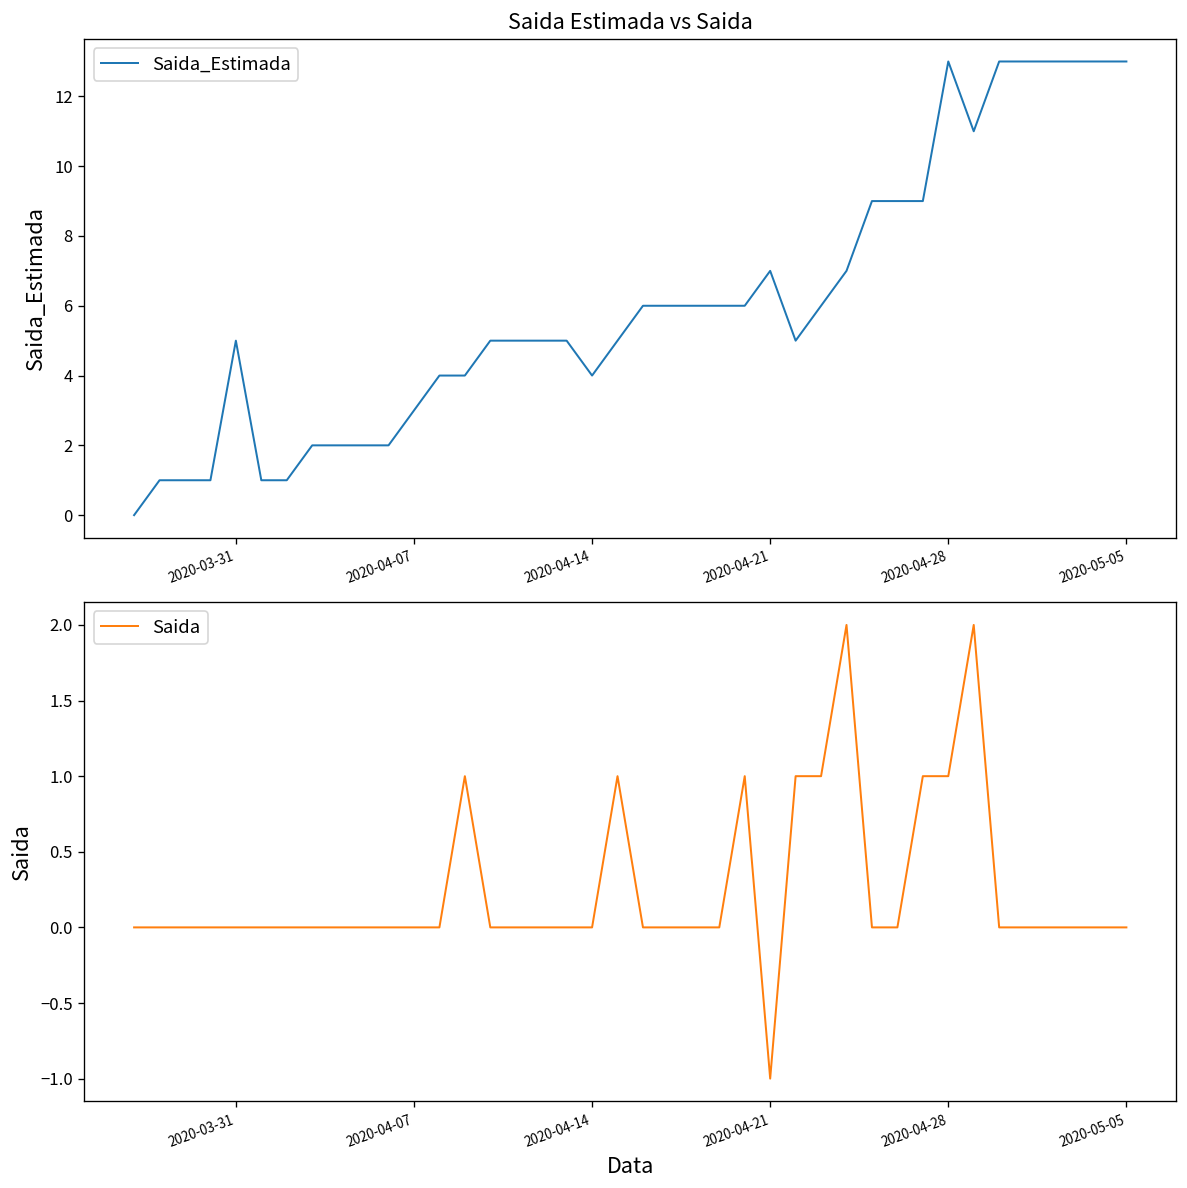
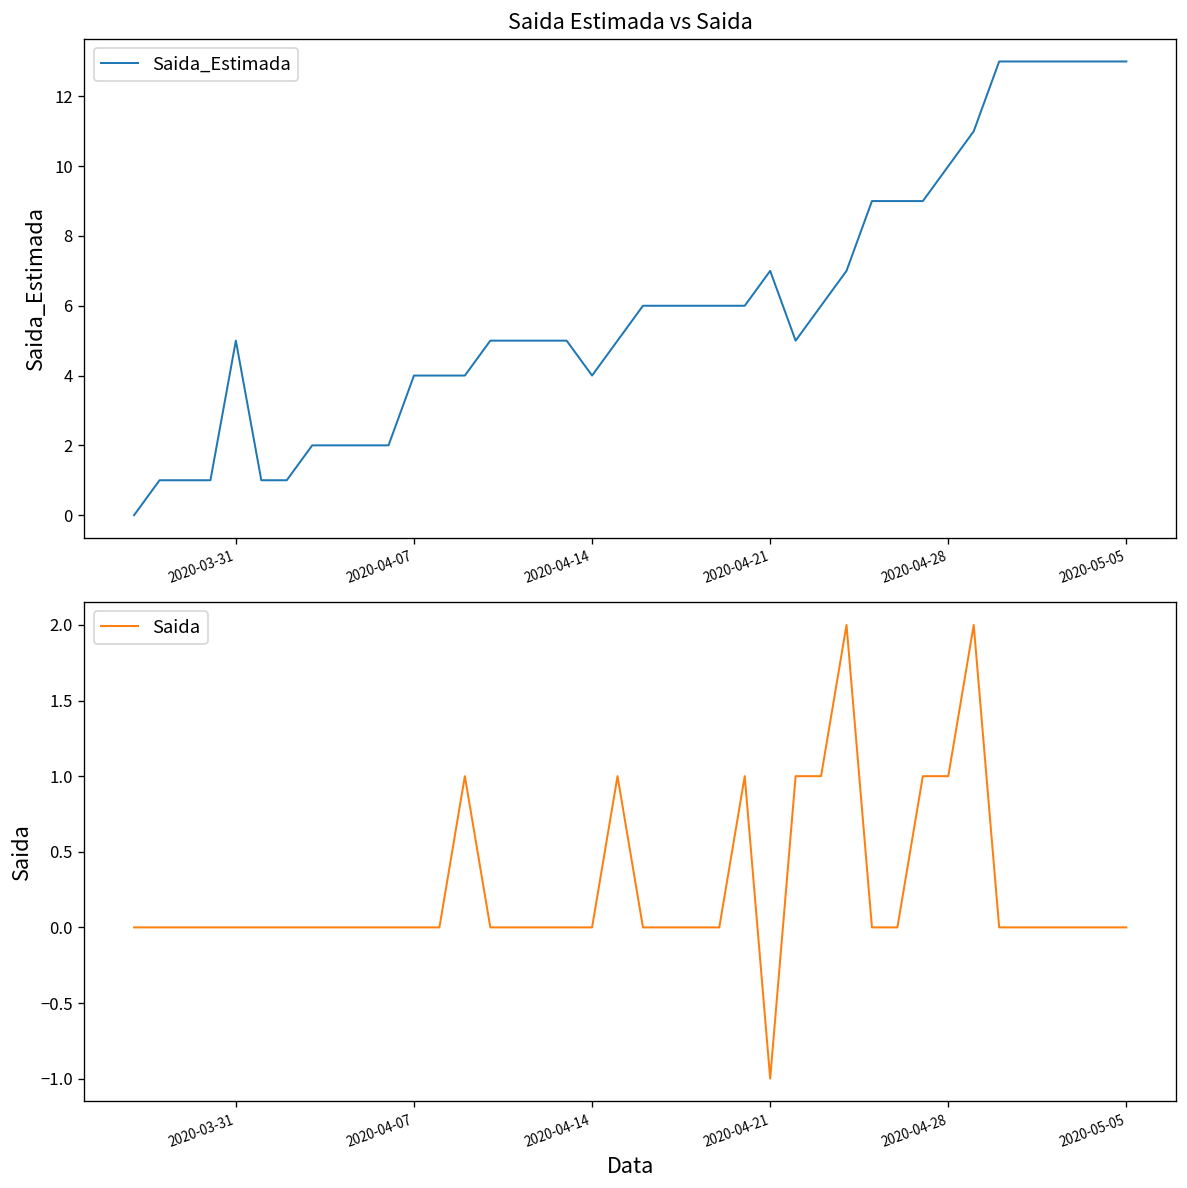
Saida Estimada vs Saida, 2020-04-07: 3 -> 4
Saida Estimada vs Saida, 2020-04-28: 13 -> 10
